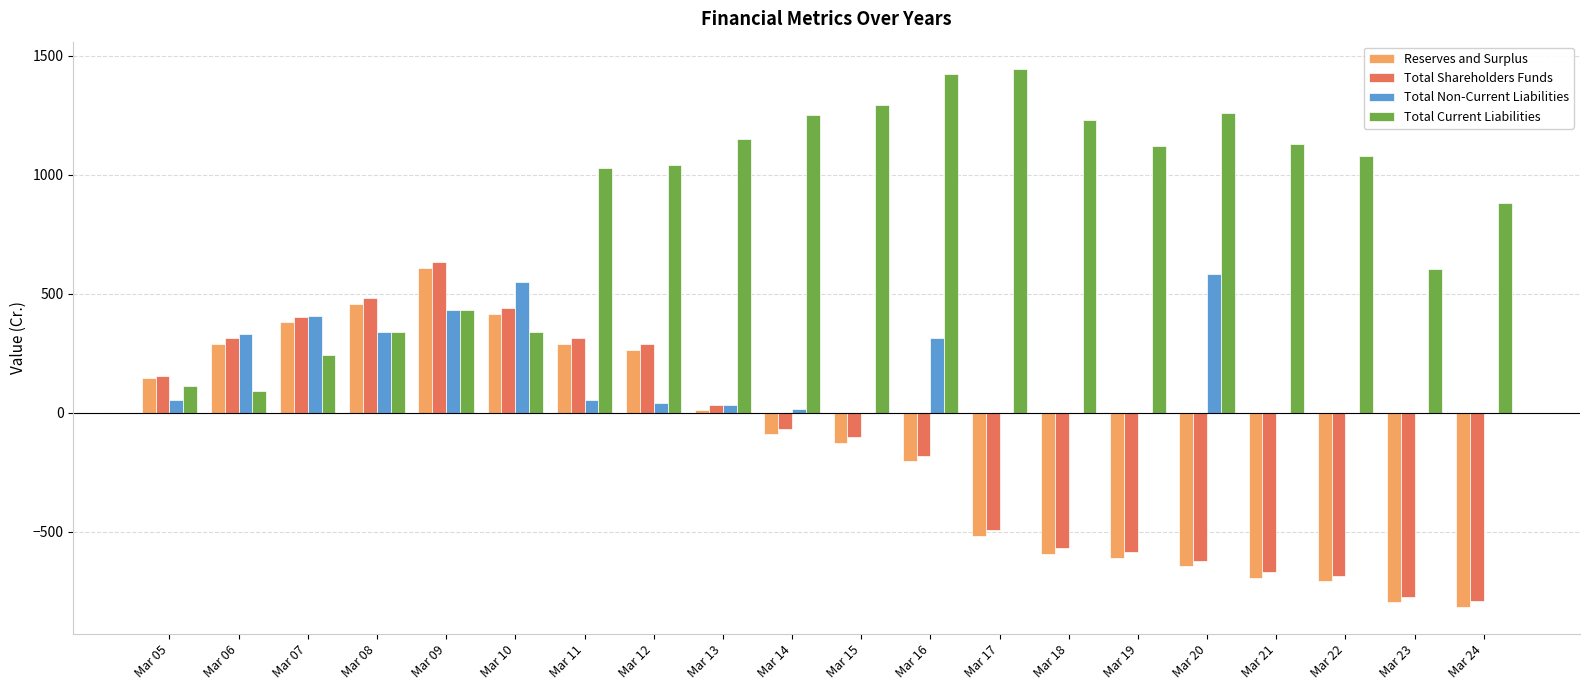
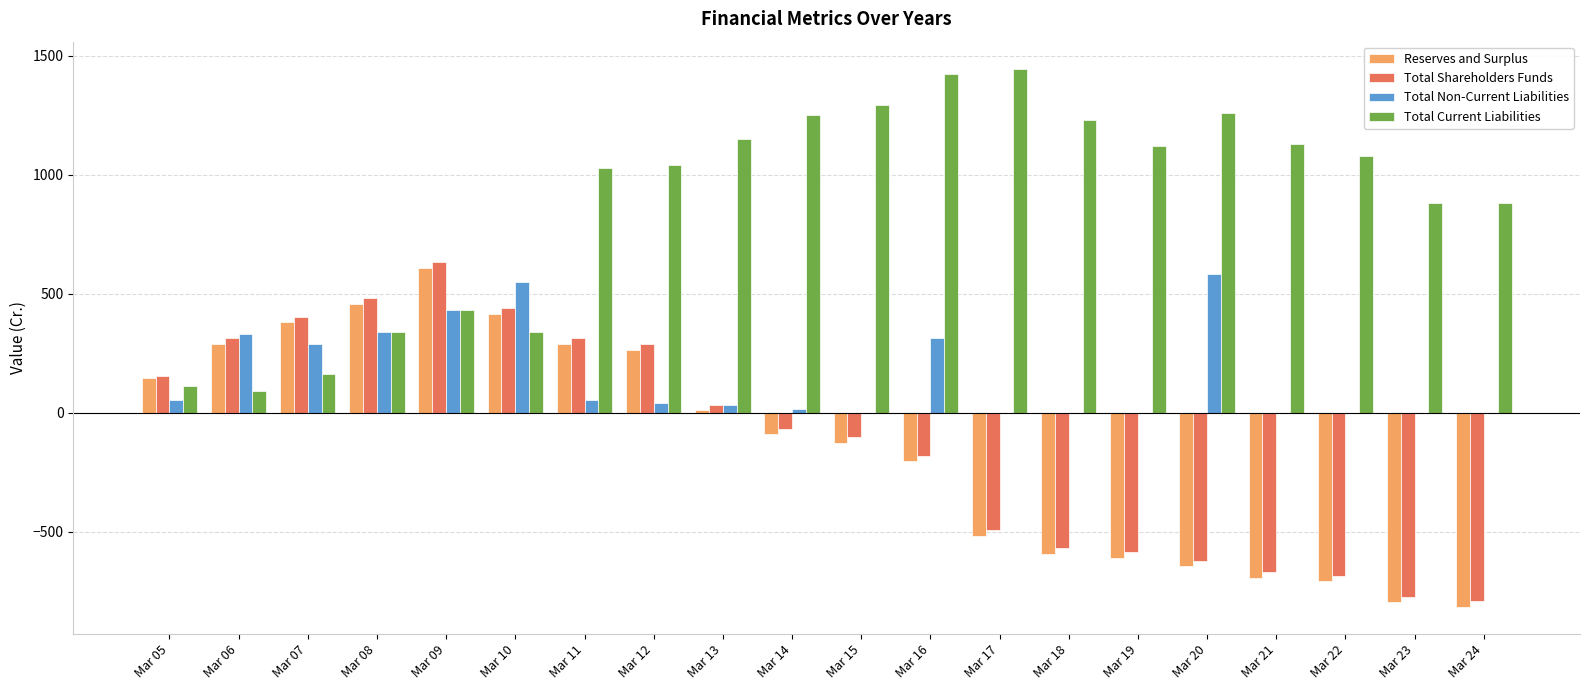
Total Non-Current Liabilities, Mar 07: 410 -> 290
Total Current Liabilities, Mar 07: 240 -> 160
Total Current Liabilities, Mar 23: 600 -> 880
